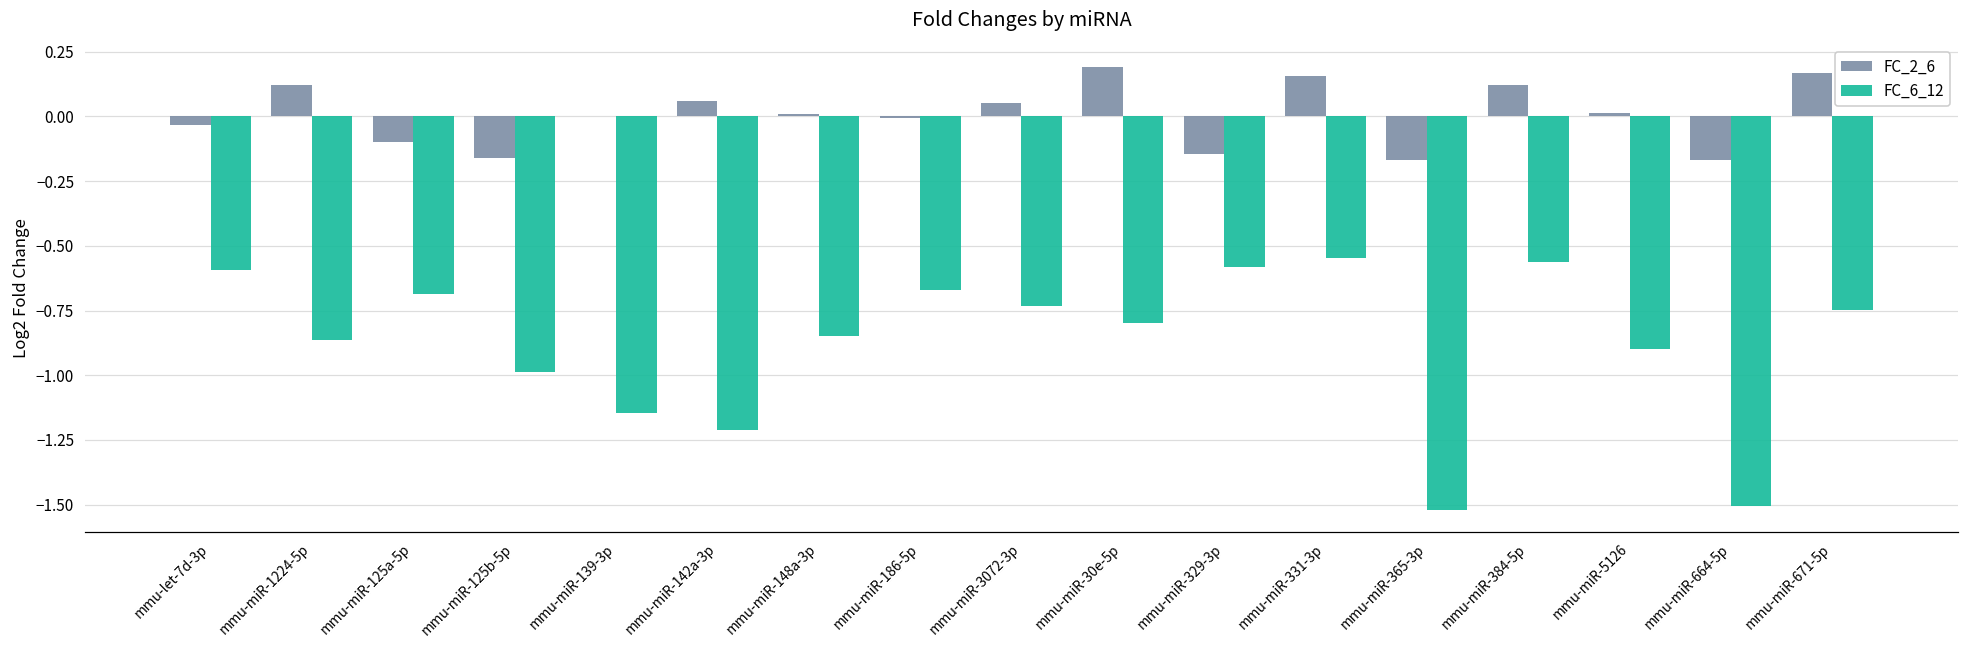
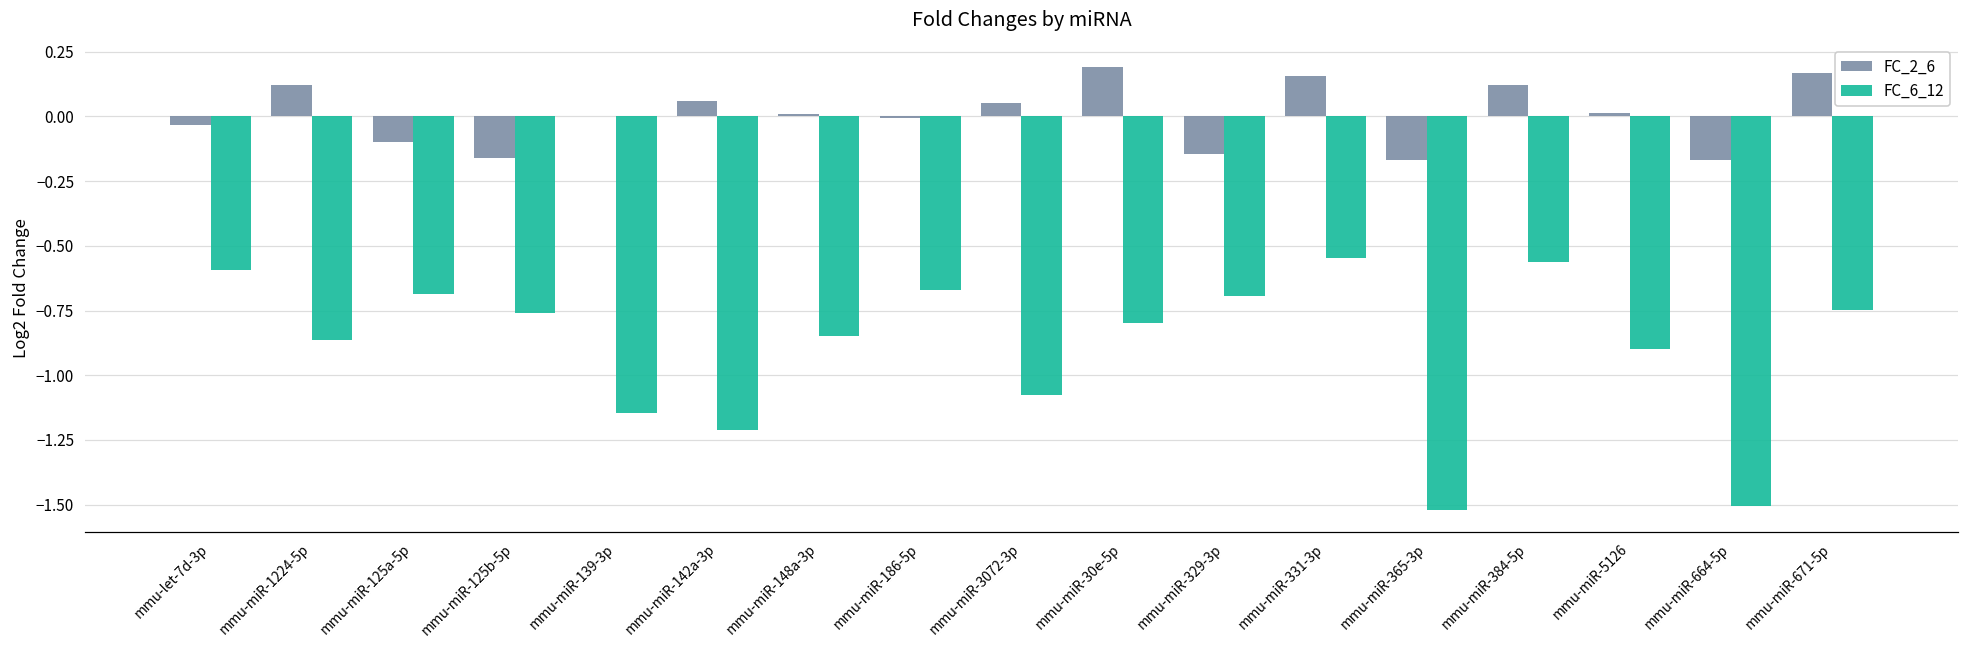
FC_6_12, mmu-miR-125b-5p: -0.99 -> -0.76
FC_6_12, mmu-miR-3072-3p: -0.73 -> -1.08
FC_6_12, mmu-miR-329-3p: -0.58 -> -0.69
